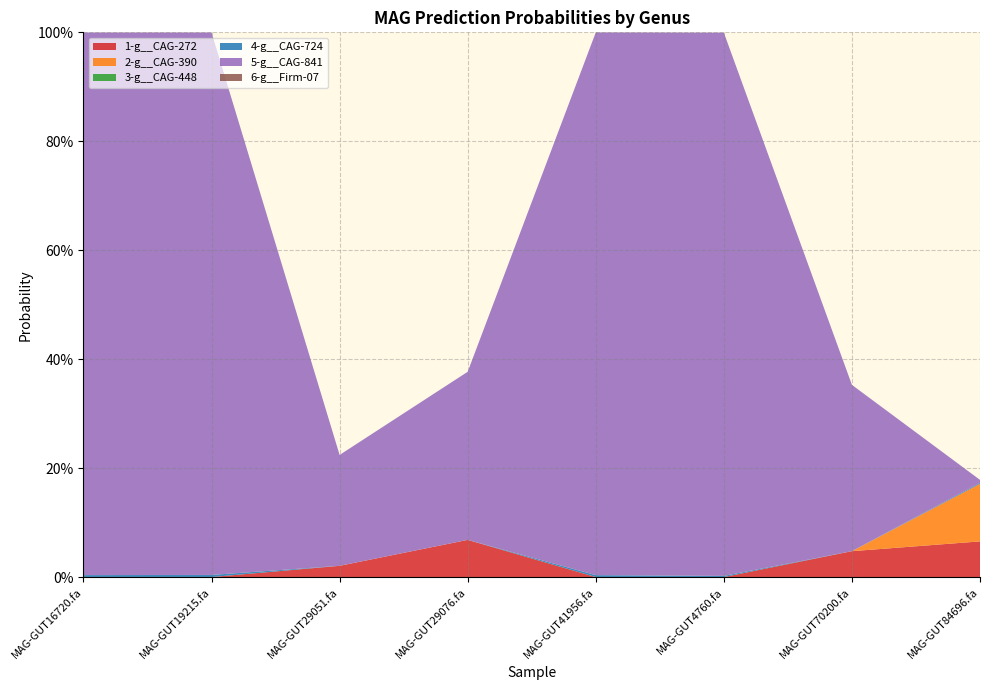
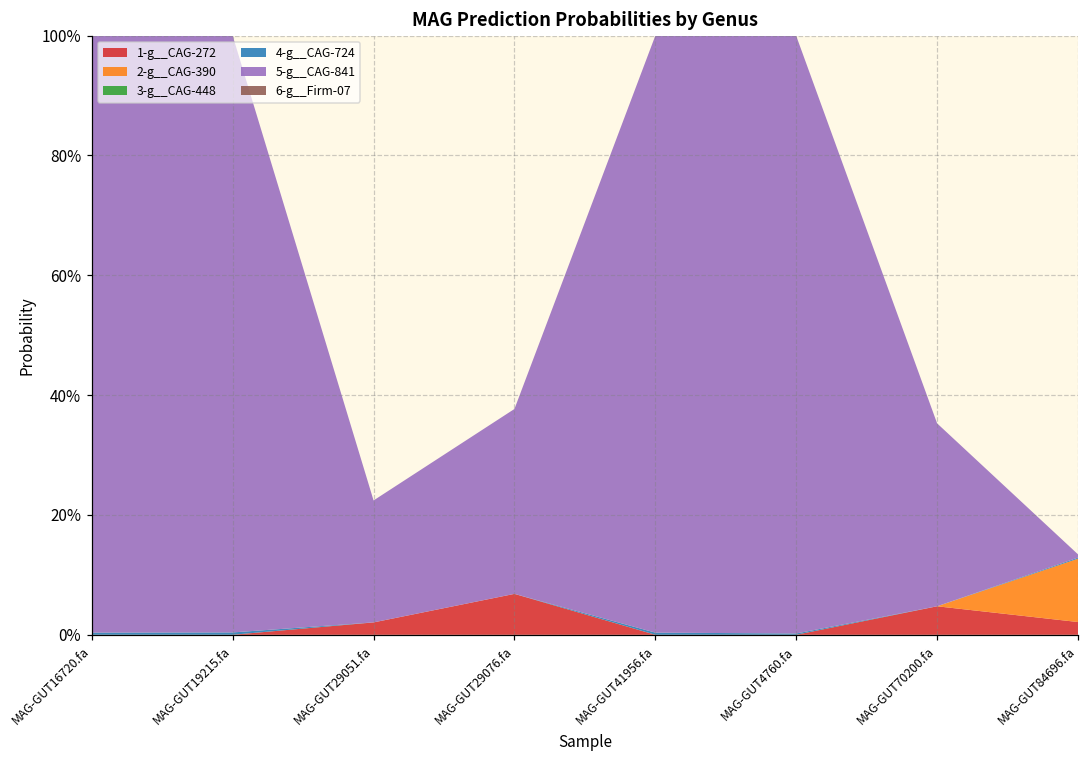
1-g__CAG-272, MAG-GUT84696.fa: 7% -> 2%
